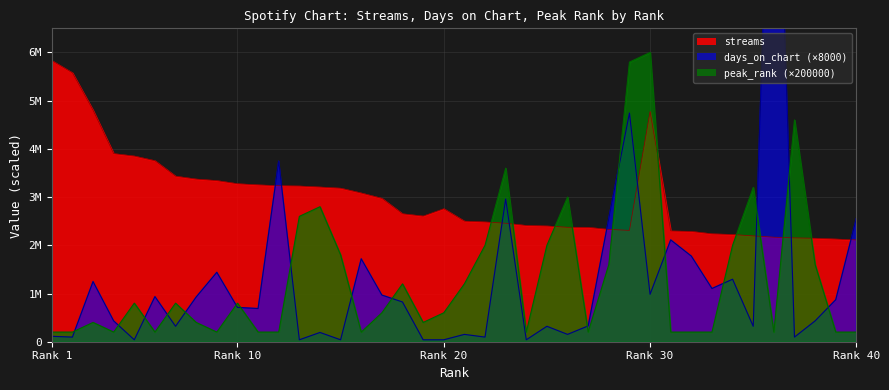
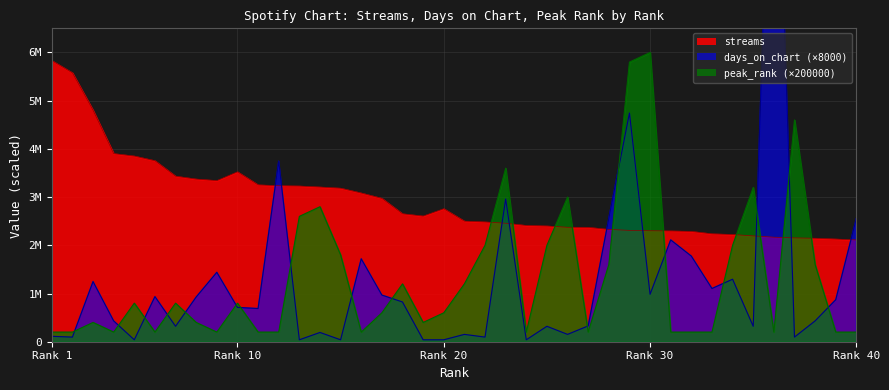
streams, Rank 10: 3300000 -> 3500000
streams, Rank 30: 4800000 -> 2300000
